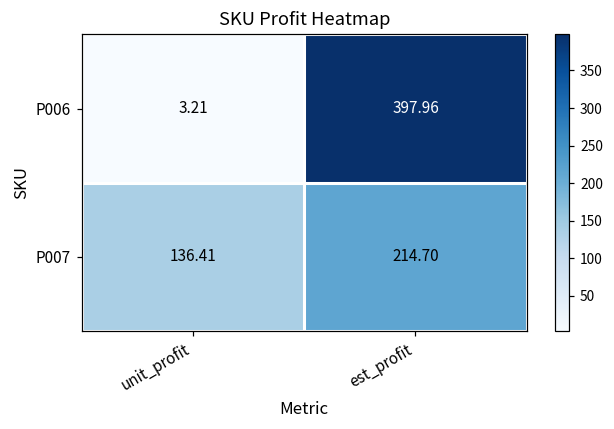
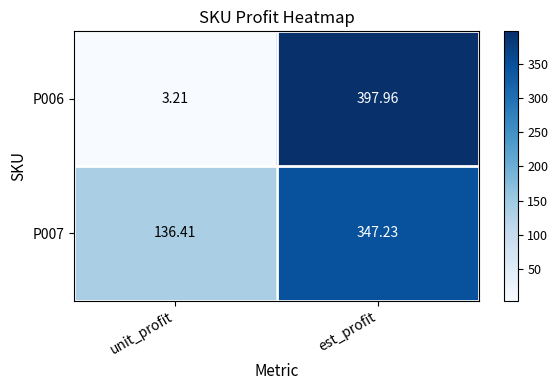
P007, est_profit: 214.70 -> 347.23
